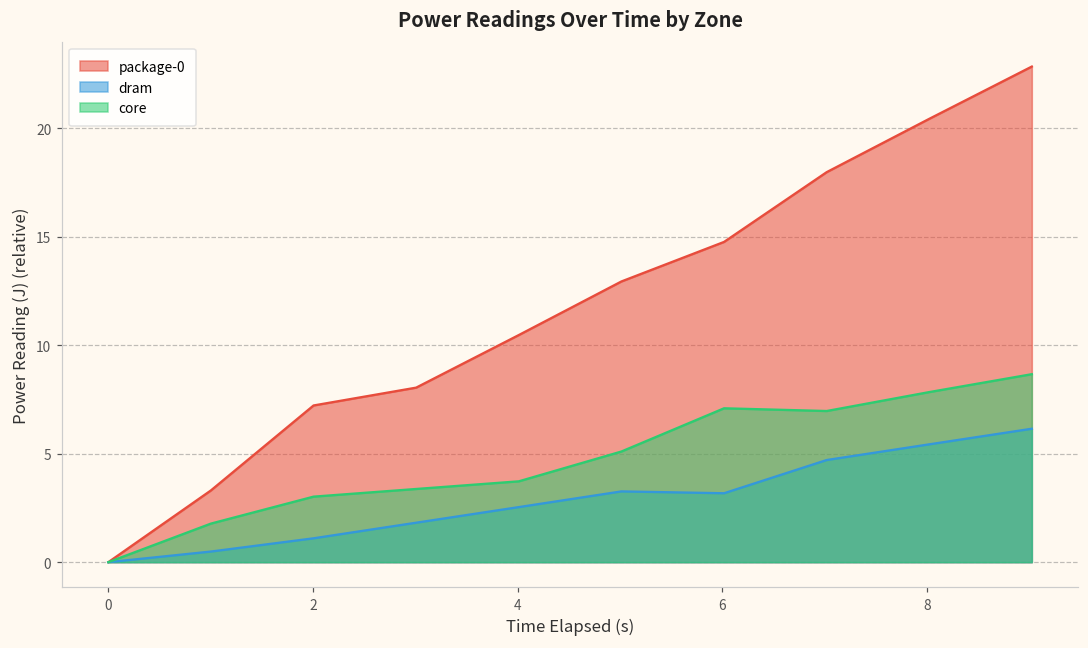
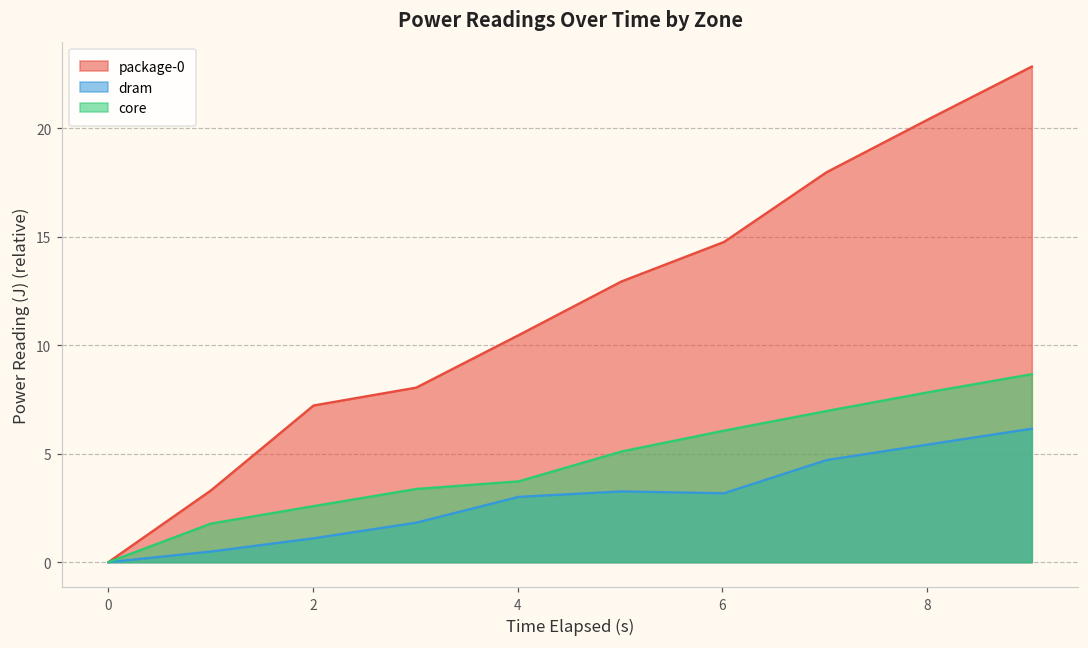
core, 2: 3.0 -> 2.6
dram, 4: 2.5 -> 3.0
core, 6: 7.1 -> 6.1
